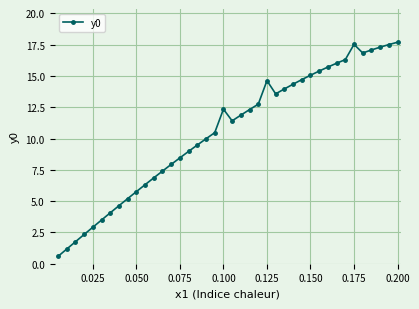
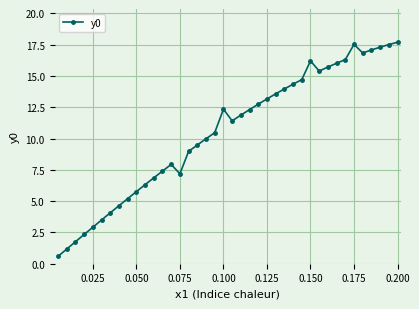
0.075: 8.5 -> 7.2
0.125: 14.6 -> 13.2
0.150: 15.1 -> 16.2
